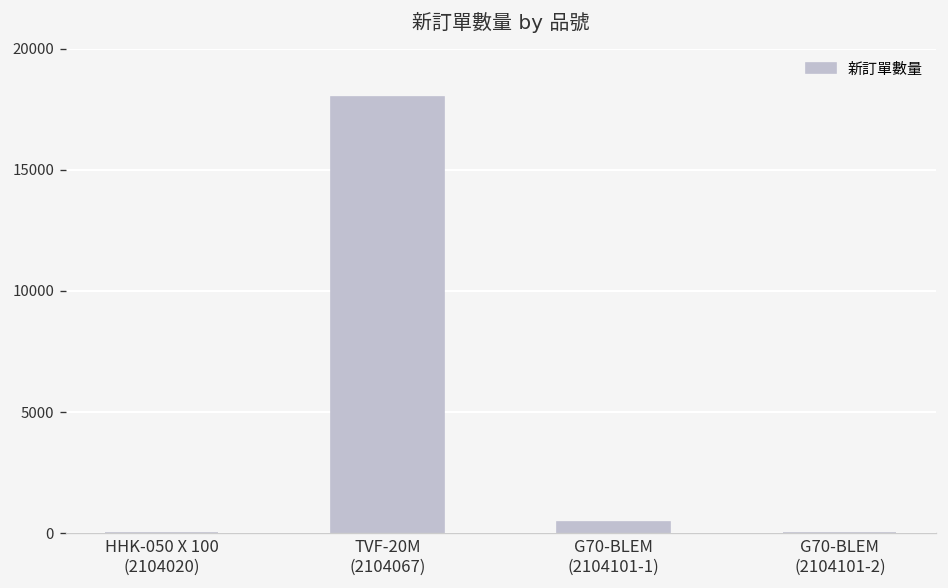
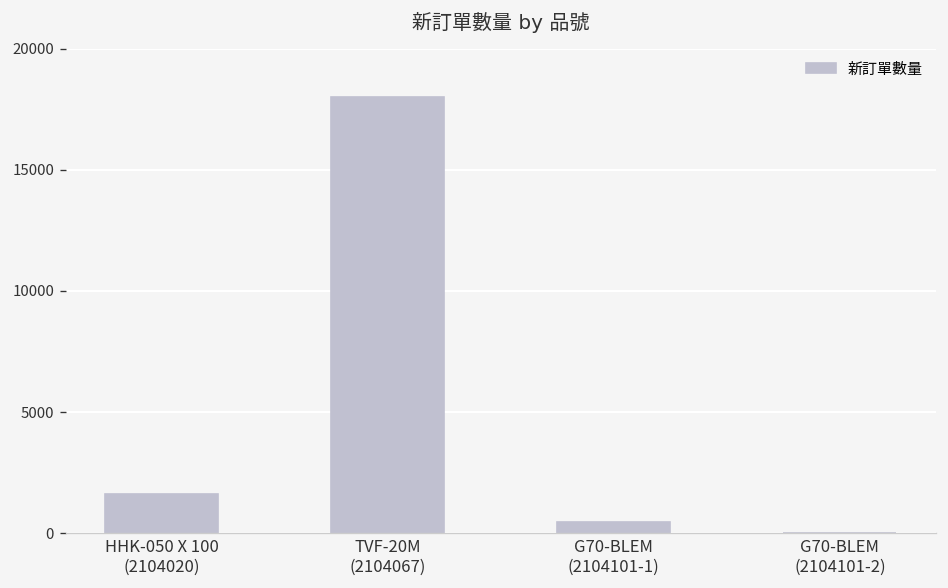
HHK-050 X 100 (2104020): 0 -> 1600
